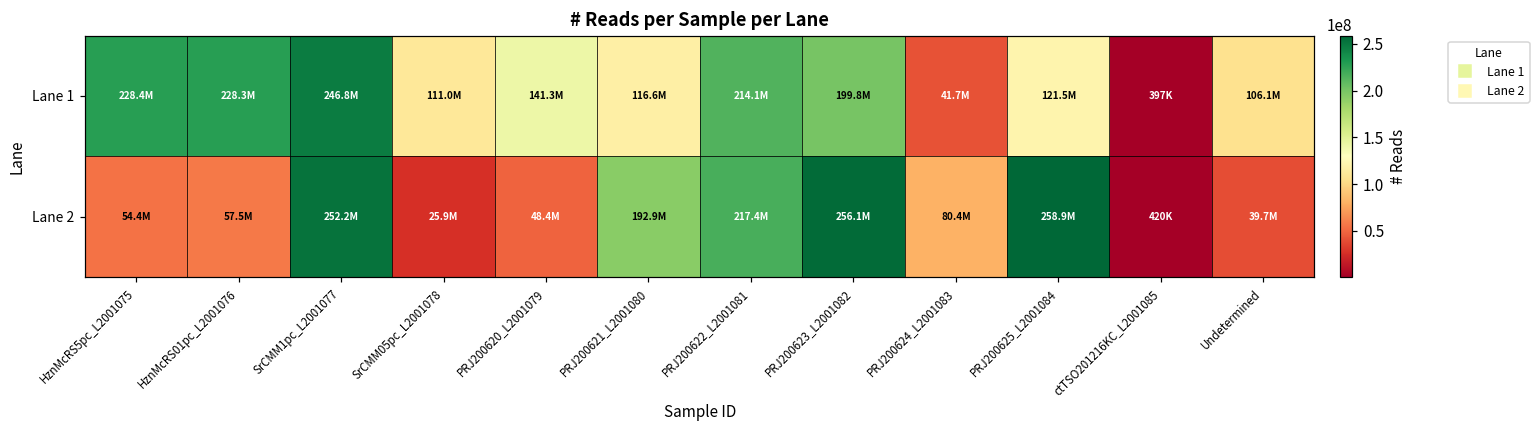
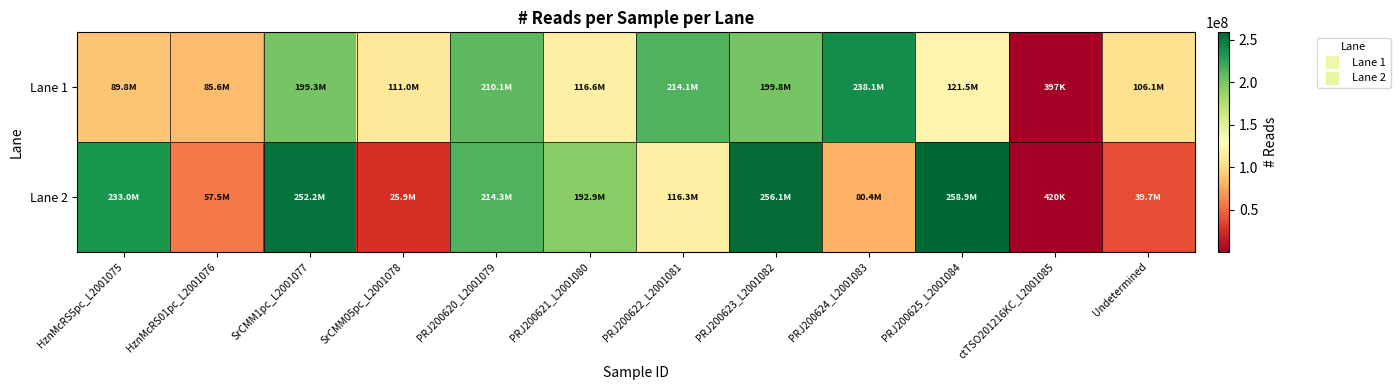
Lane 1, HznMcRS5pc_L2001075: 228.4M -> 89.8M
Lane 1, HznMcRS01pc_L2001076: 228.3M -> 85.6M
Lane 1, SrCMM1pc_L2001077: 246.8M -> 199.3M
Lane 1, PRJ200620_L2001079: 141.3M -> 210.1M
Lane 1, PRJ200624_L2001083: 41.7M -> 238.1M
Lane 2, HznMcRS5pc_L2001075: 54.4M -> 233.0M
Lane 2, PRJ200620_L2001079: 48.4M -> 214.3M
Lane 2, PRJ200622_L2001081: 217.4M -> 116.3M
